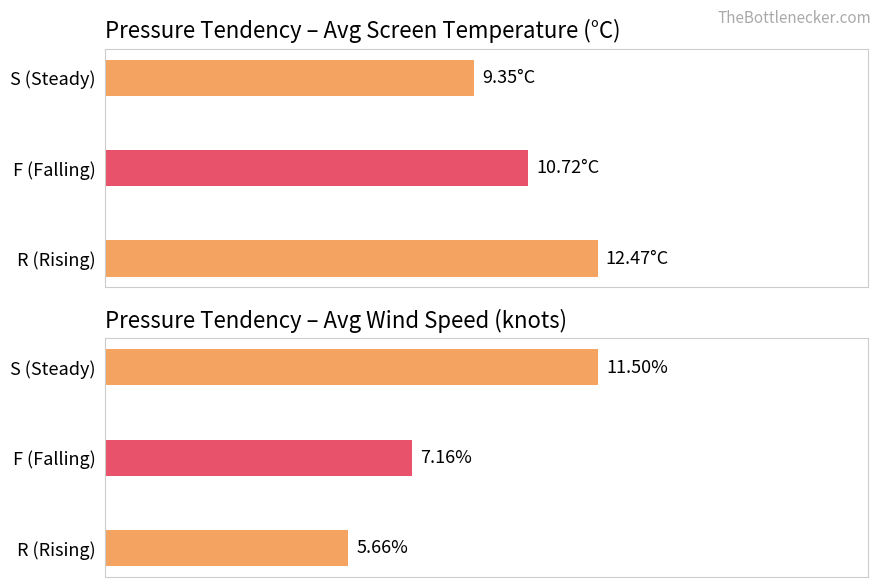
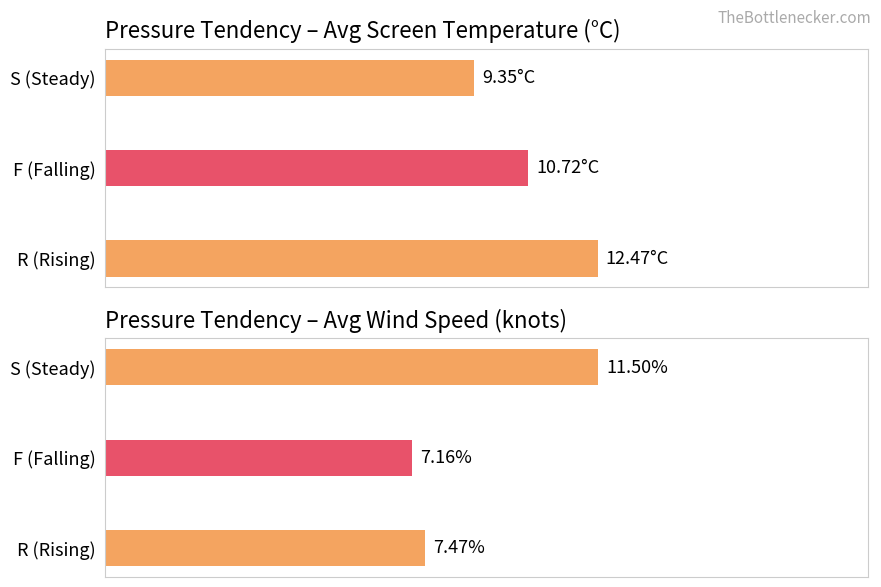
Pressure Tendency – Avg Wind Speed (knots), R (Rising): 5.66% -> 7.47%
